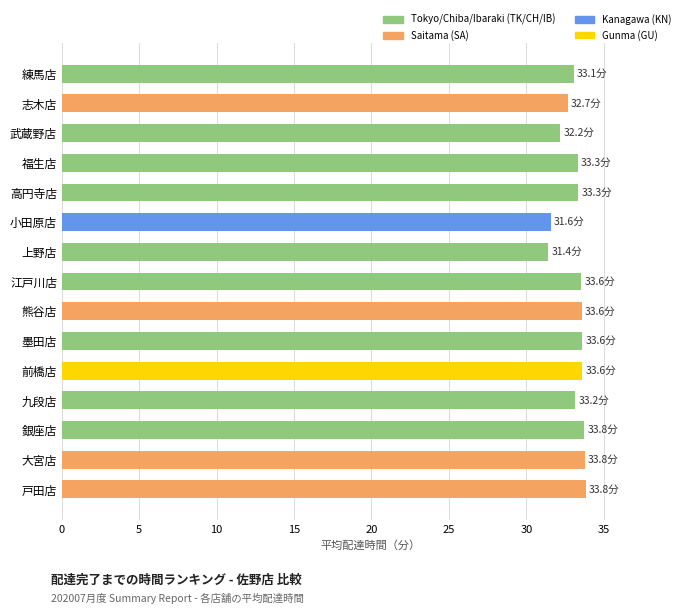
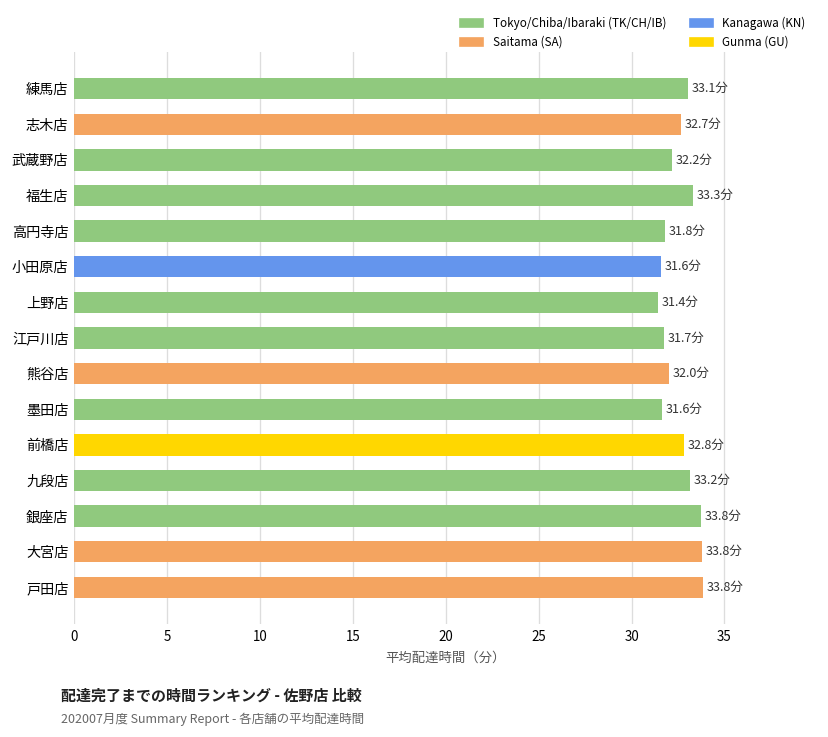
高円寺店: 33.3分 -> 31.8分
江戸川店: 33.6分 -> 31.7分
熊谷店: 33.6分 -> 32.0分
墨田店: 33.6分 -> 31.6分
前橋店: 33.6分 -> 32.8分
